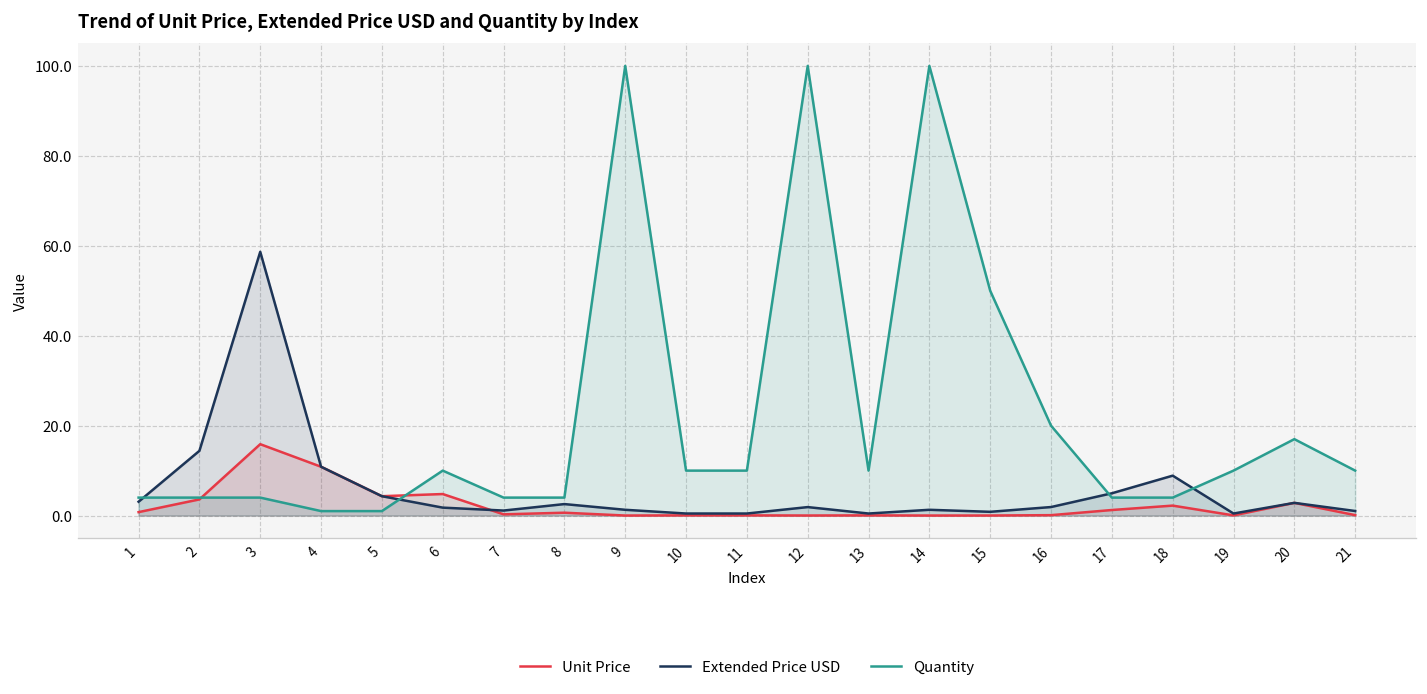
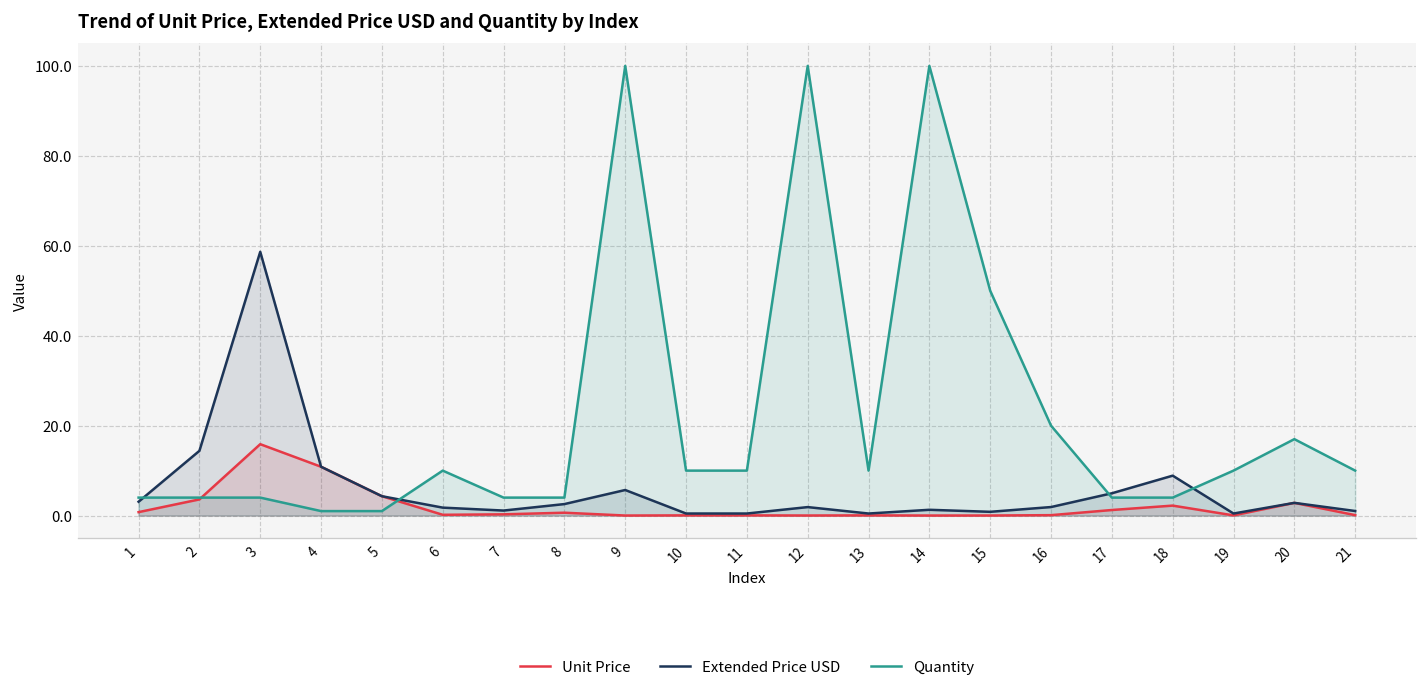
Unit Price, 6: 5 -> 0
Extended Price USD, 9: 1 -> 6
